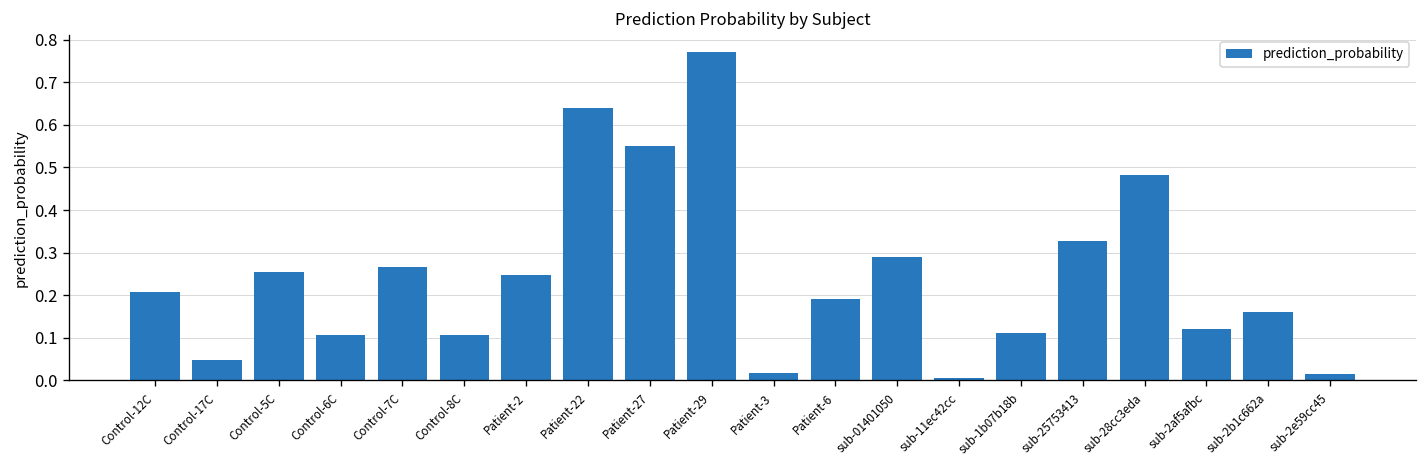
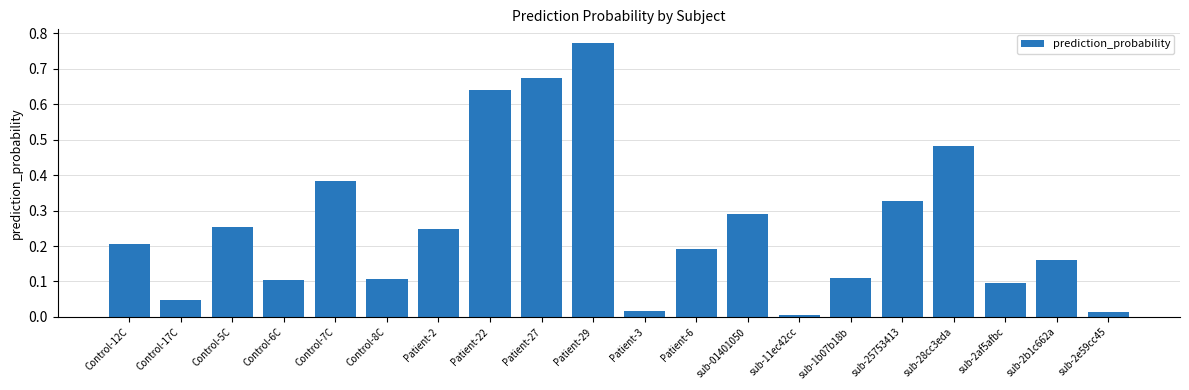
Control-7C: 0.27 -> 0.38
Patient-27: 0.55 -> 0.67
sub-2af5afbc: 0.12 -> 0.10
